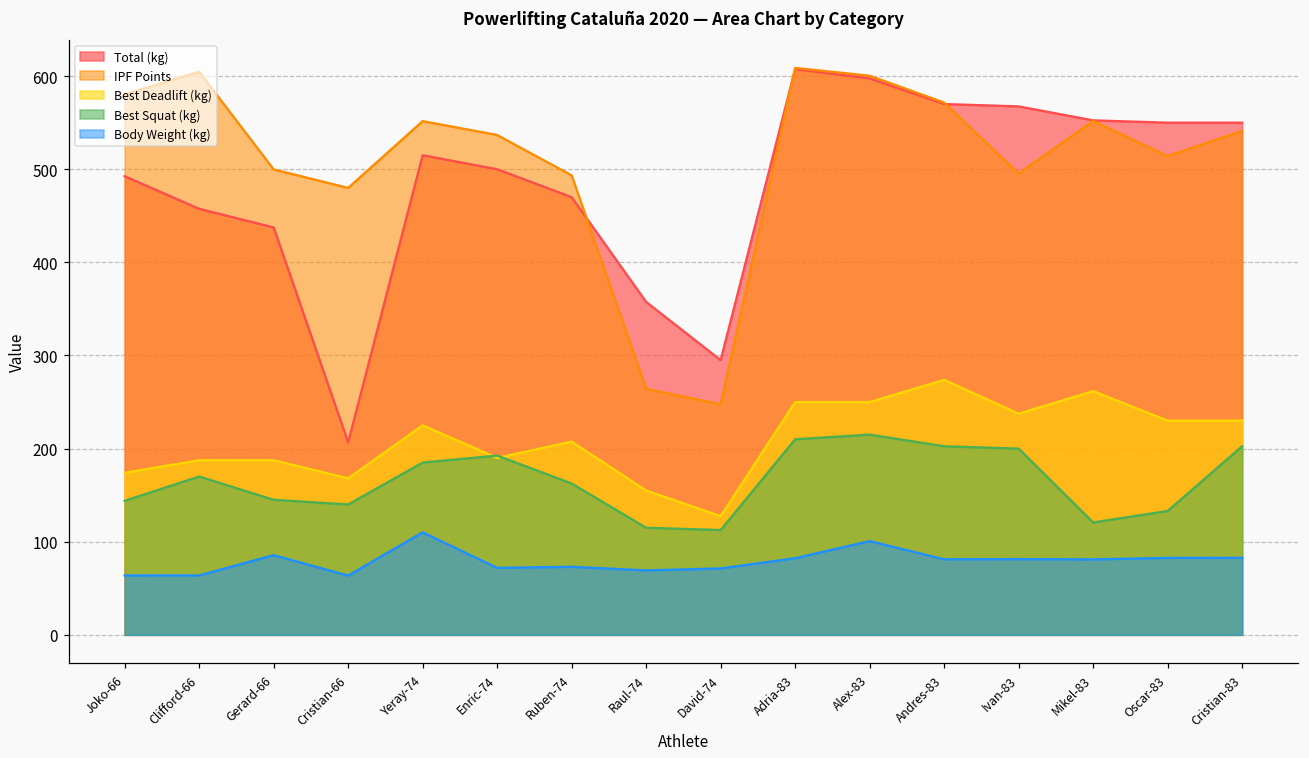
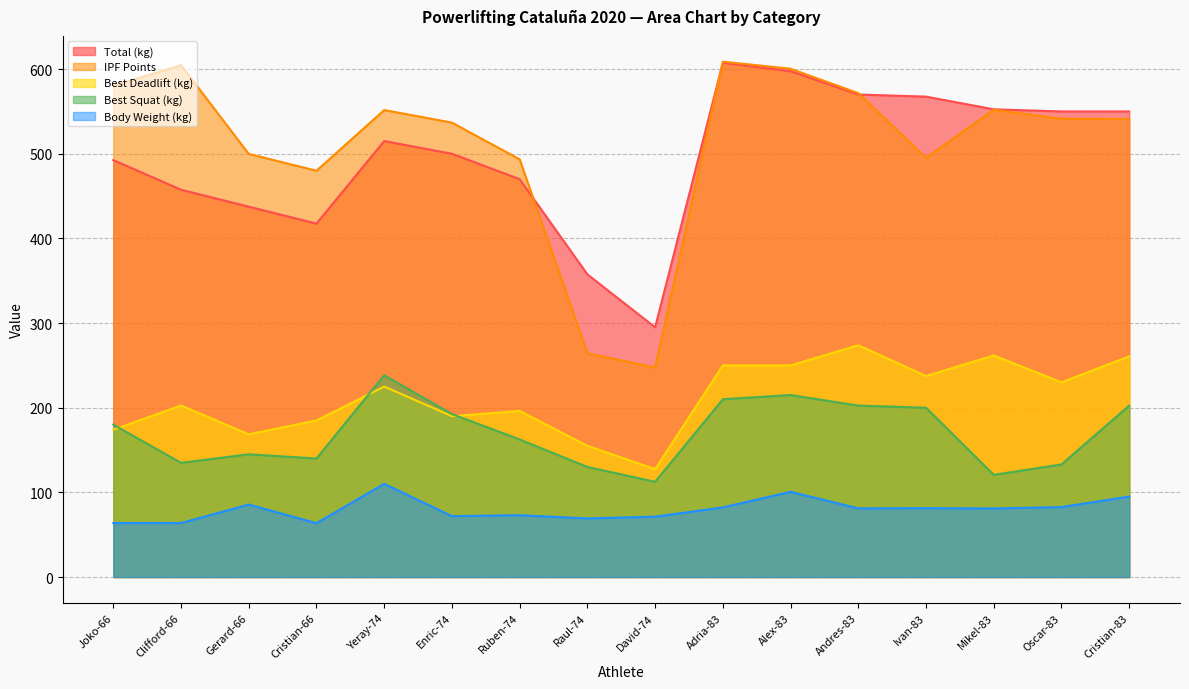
Best Squat (kg), Joko-66: 140 -> 180
Best Deadlift (kg), Clifford-66: 190 -> 200
Best Squat (kg), Clifford-66: 170 -> 130
Best Deadlift (kg), Gerard-66: 190 -> 170
Total (kg), Cristian-66: 210 -> 420
Best Deadlift (kg), Cristian-66: 170 -> 190
Best Squat (kg), Yeray-74: 190 -> 240
Best Deadlift (kg), Ruben-74: 210 -> 200
Best Squat (kg), Raul-74: 120 -> 130
IPF Points, Oscar-83: 510 -> 540
Best Deadlift (kg), Cristian-83: 230 -> 260
Body Weight (kg), Cristian-83: 80 -> 100
